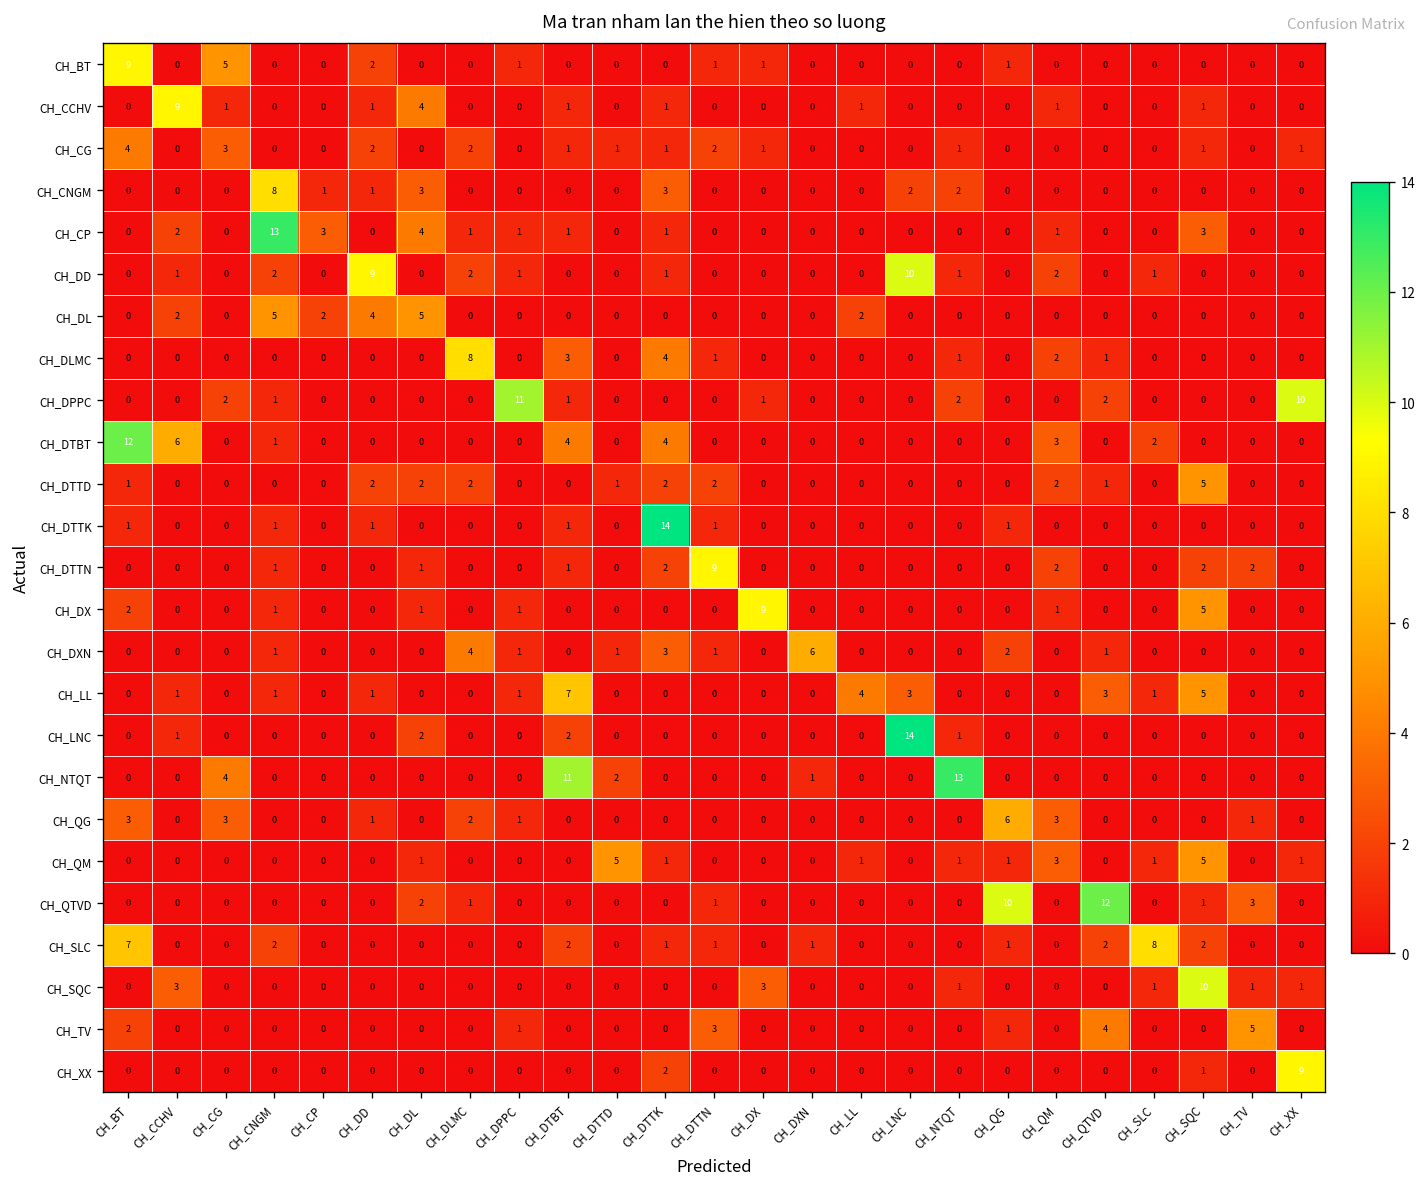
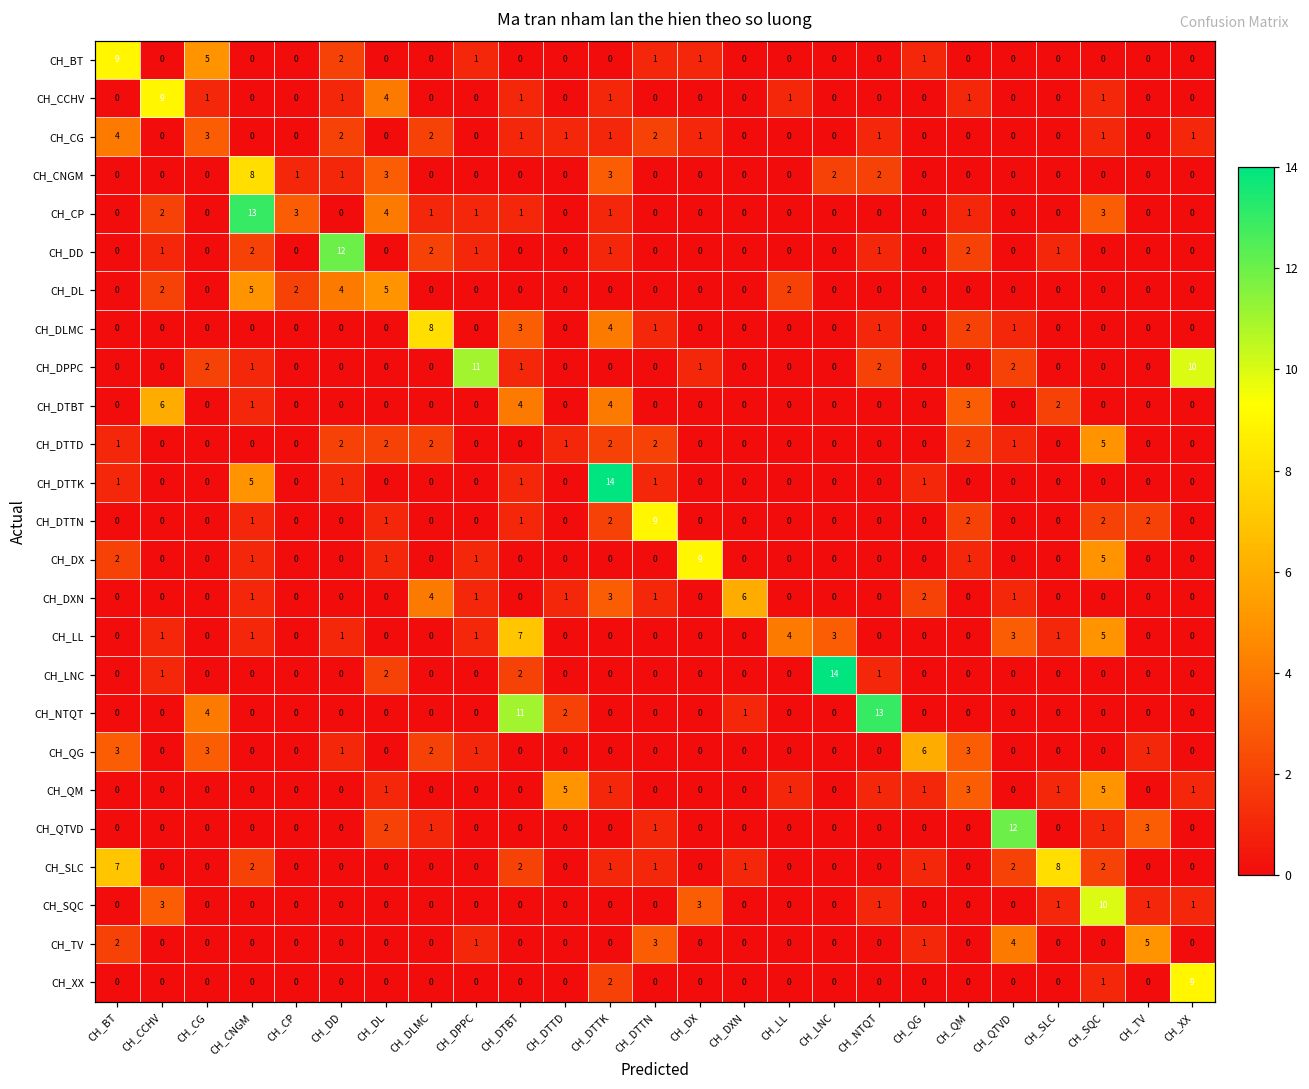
CH_DD, CH_DD: 9 -> 12
CH_DD, CH_LNC: 10 -> 0
CH_DTBT, CH_BT: 12 -> 0
CH_DTTK, CH_CNGM: 1 -> 5
CH_QTVD, CH_QG: 10 -> 0
